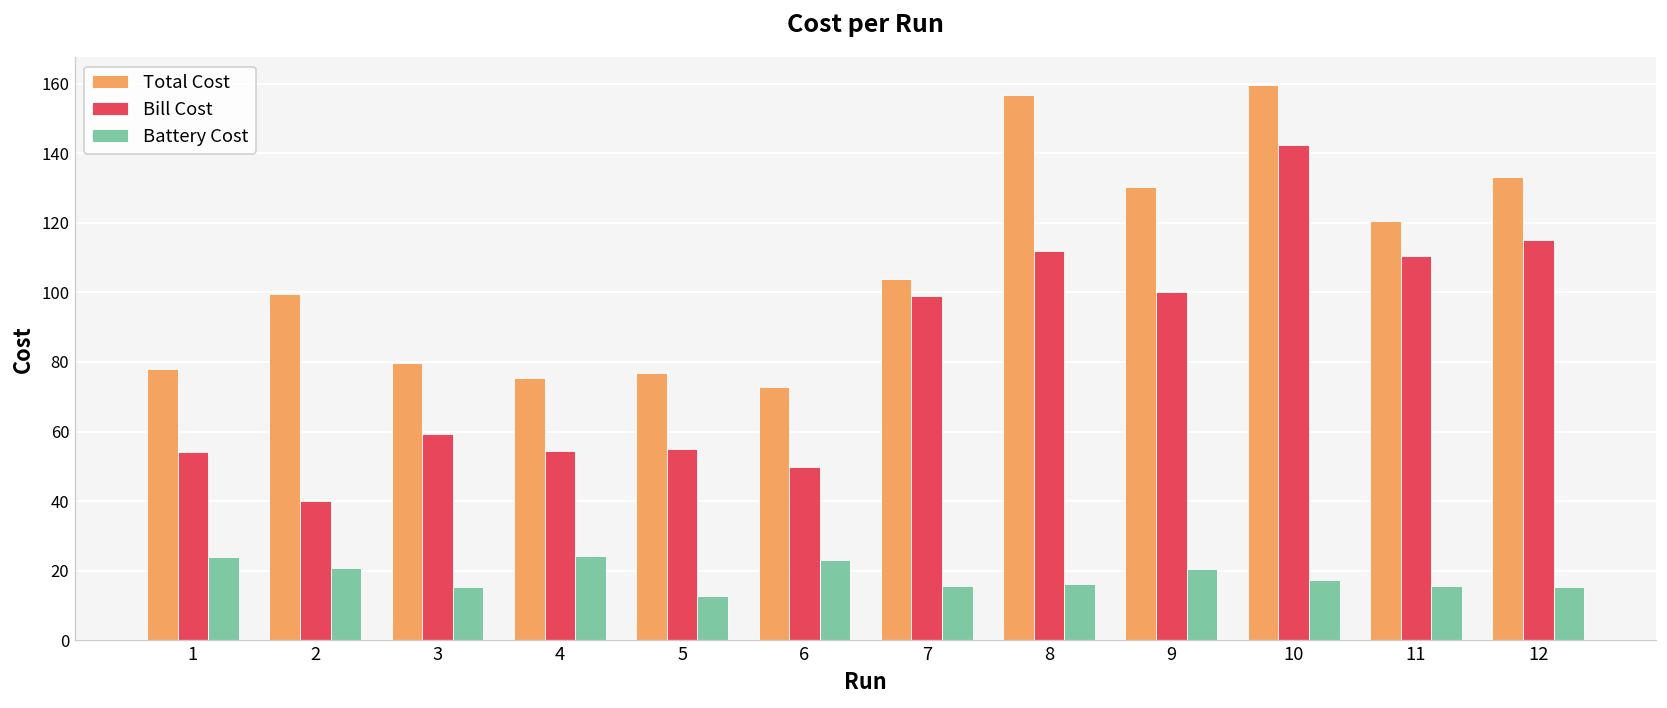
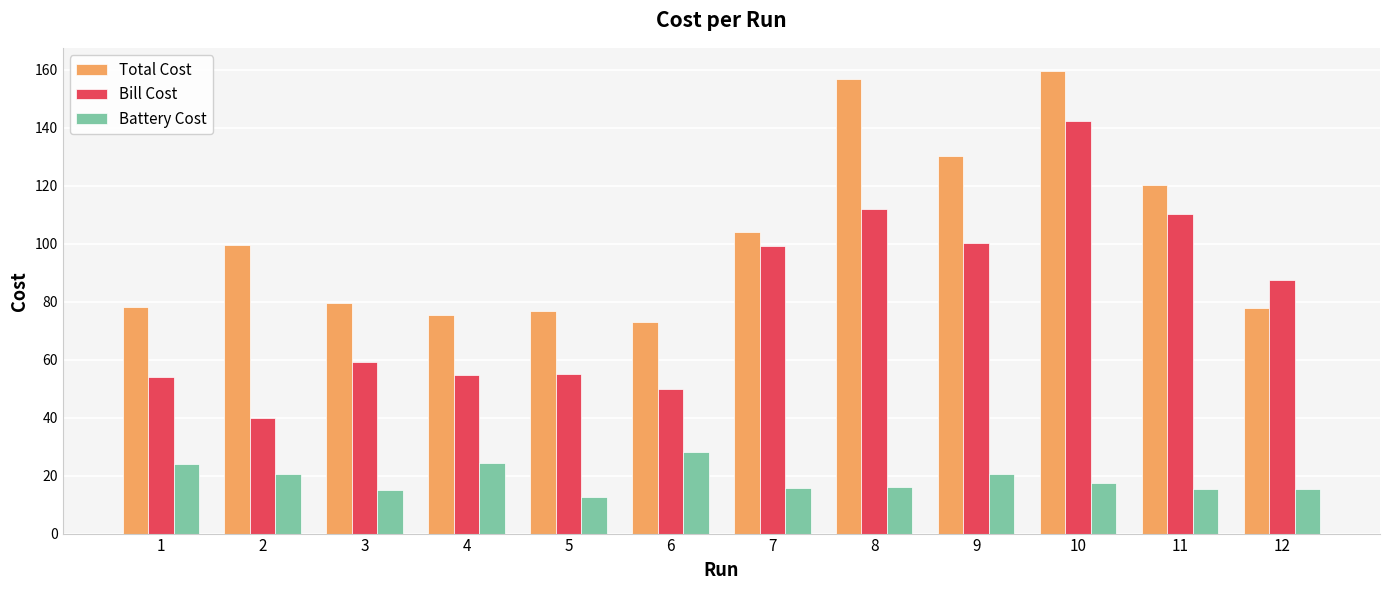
Battery Cost, 6: 23 -> 28
Total Cost, 12: 133 -> 78
Bill Cost, 12: 115 -> 87
